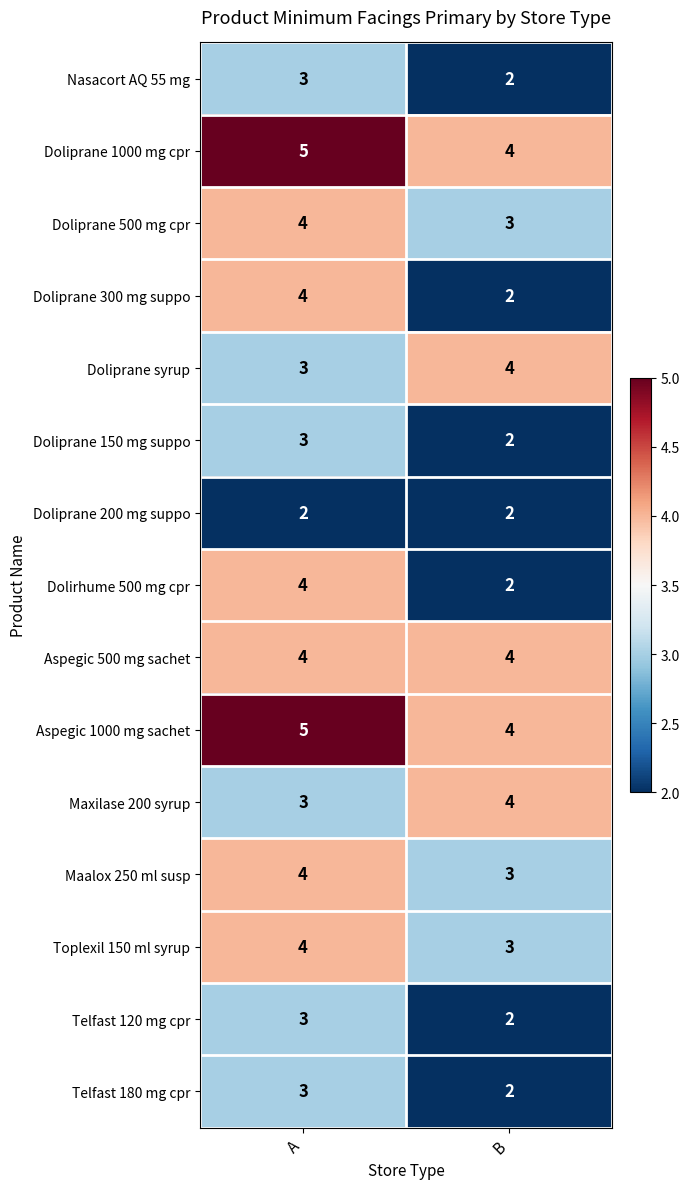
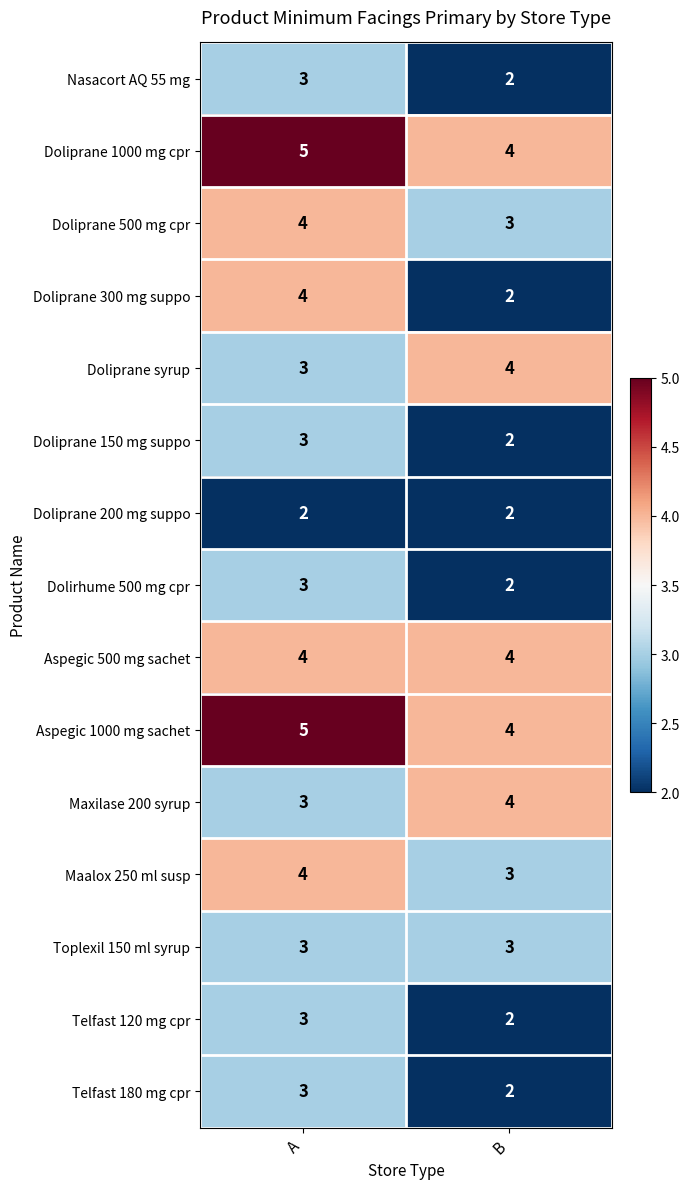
Dolirhume 500 mg cpr, A: 4 -> 3
Toplexil 150 ml syrup, A: 4 -> 3
